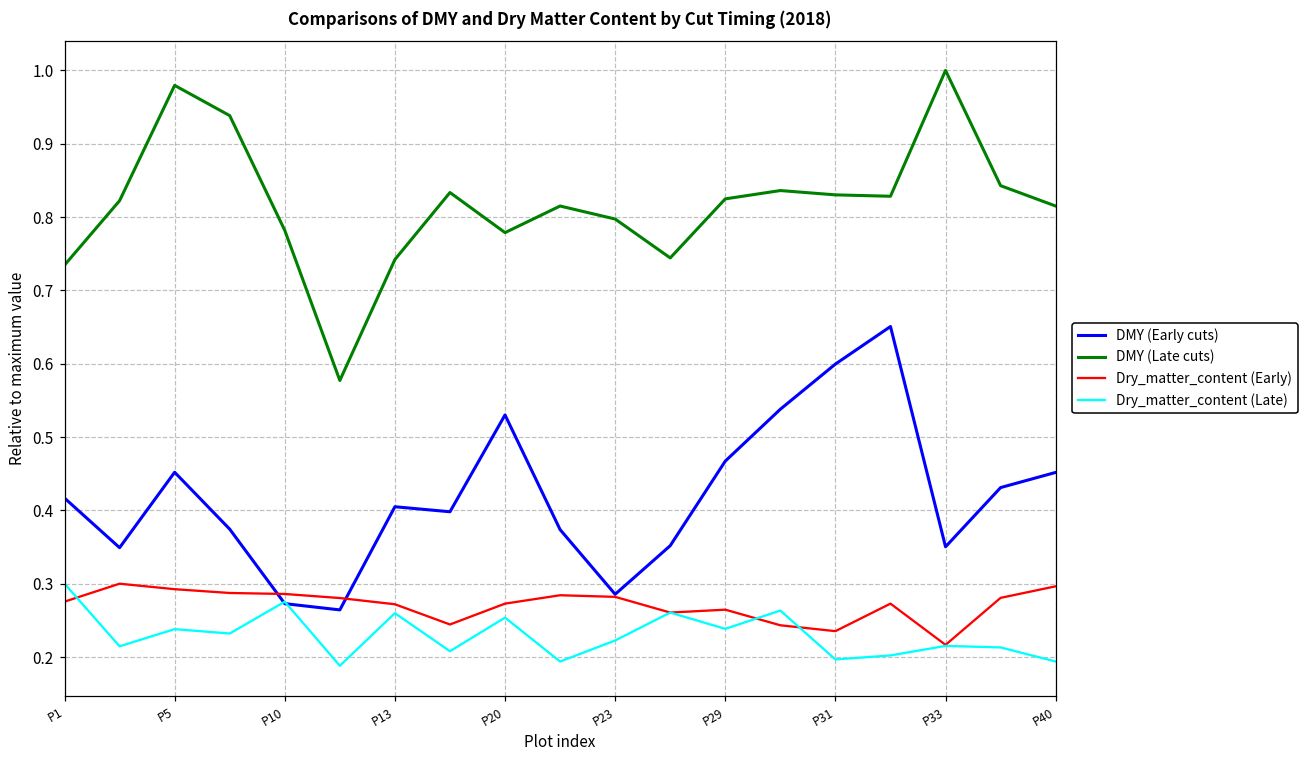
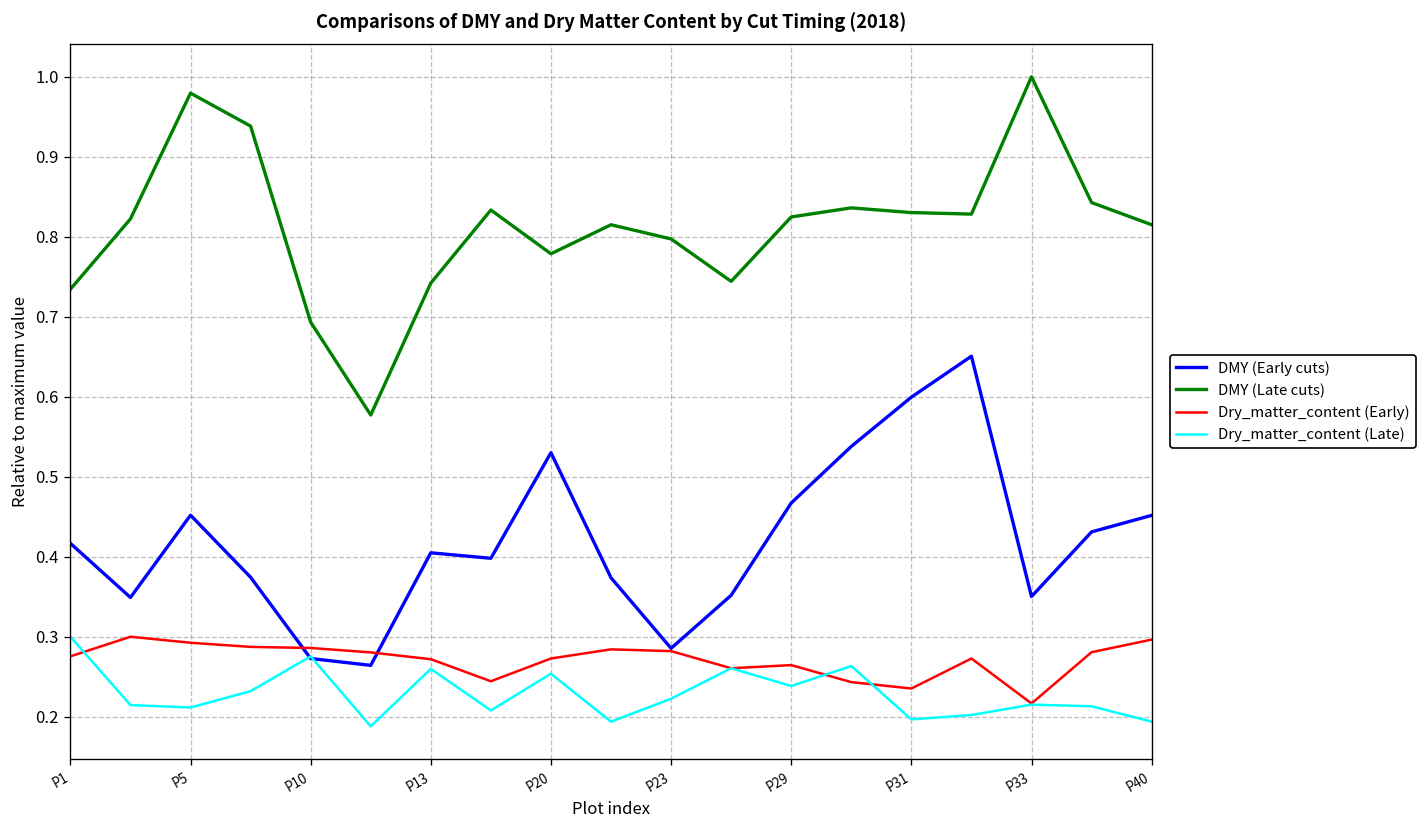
Dry_matter_content (Late), P5: 0.24 -> 0.21
DMY (Late cuts), P10: 0.78 -> 0.69
